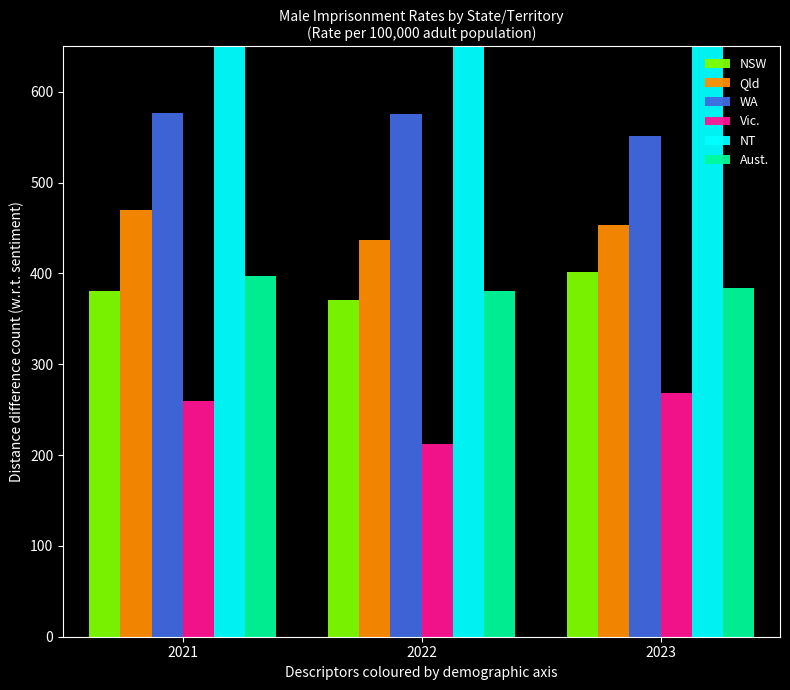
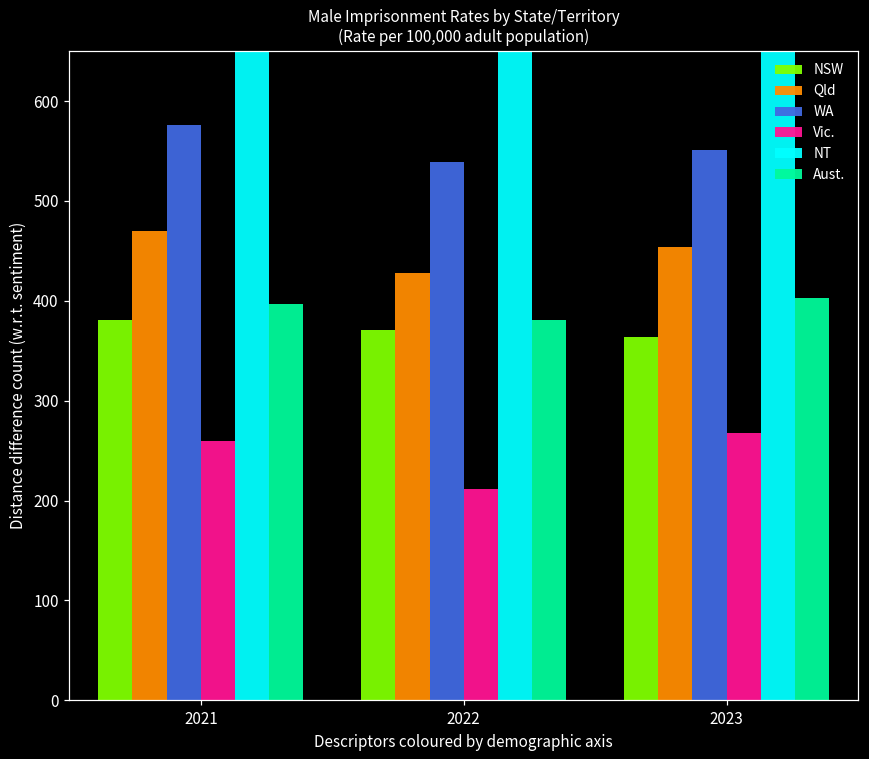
Qld, 2022: 440 -> 430
WA, 2022: 580 -> 540
NSW, 2023: 400 -> 360
Aust., 2023: 380 -> 400
